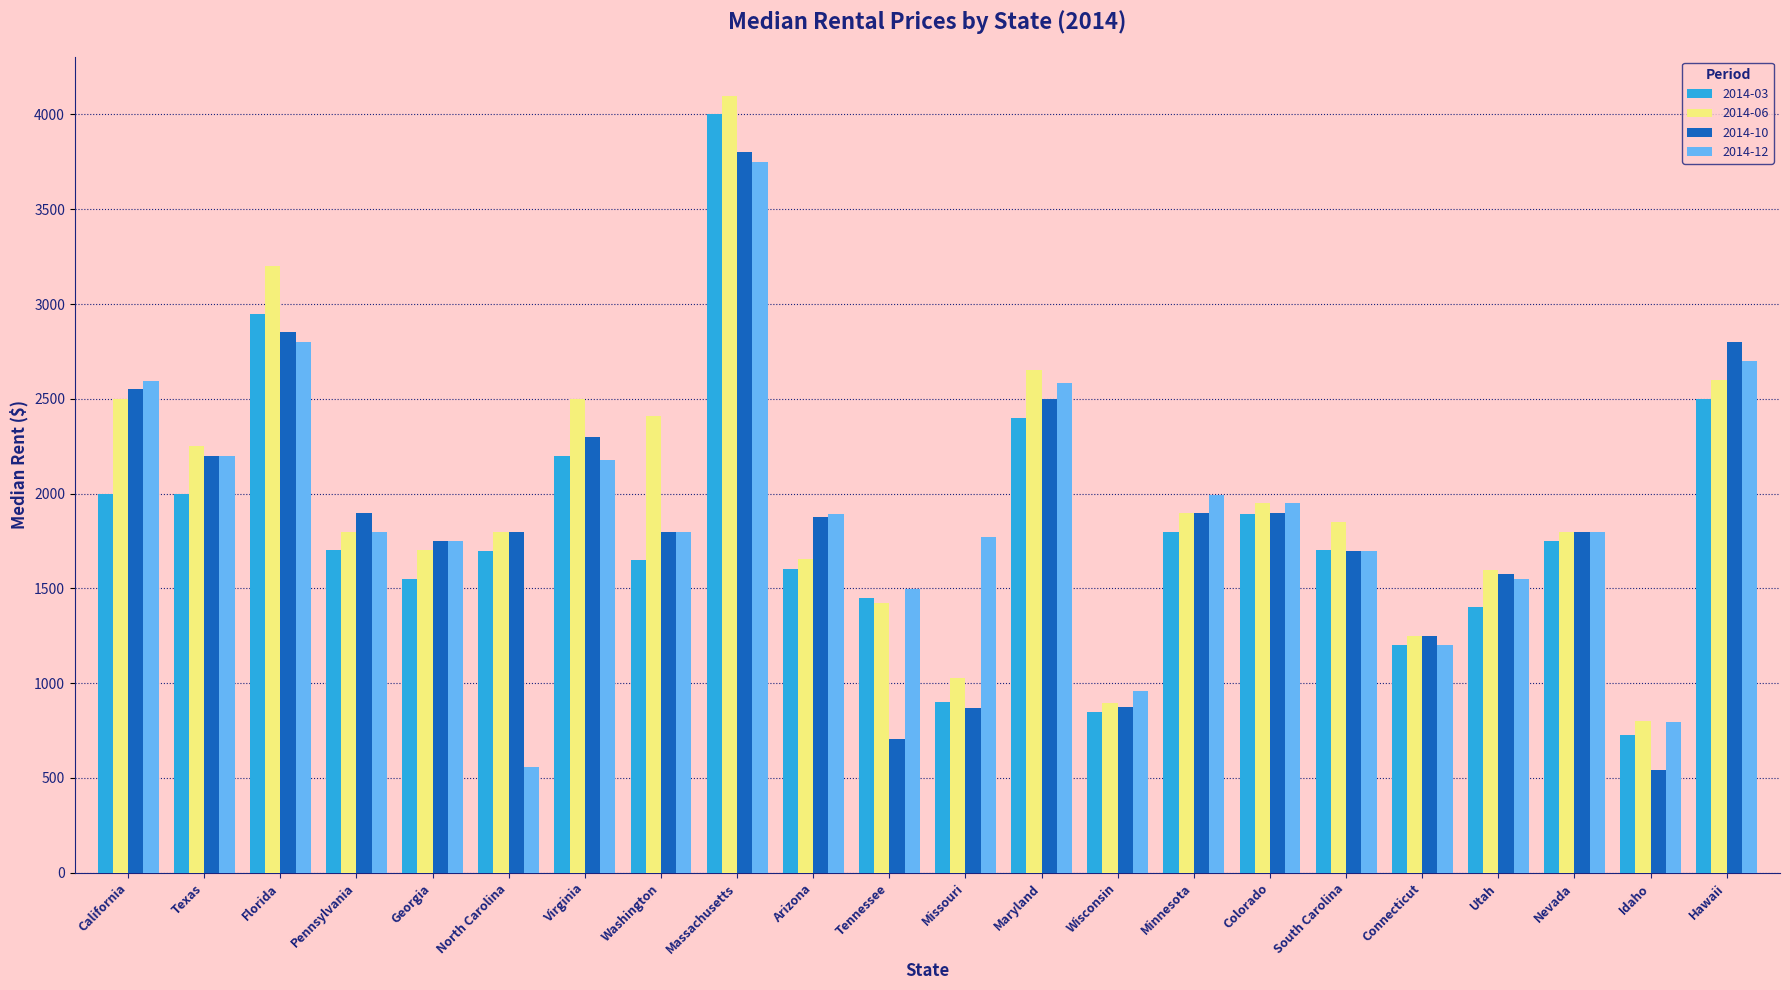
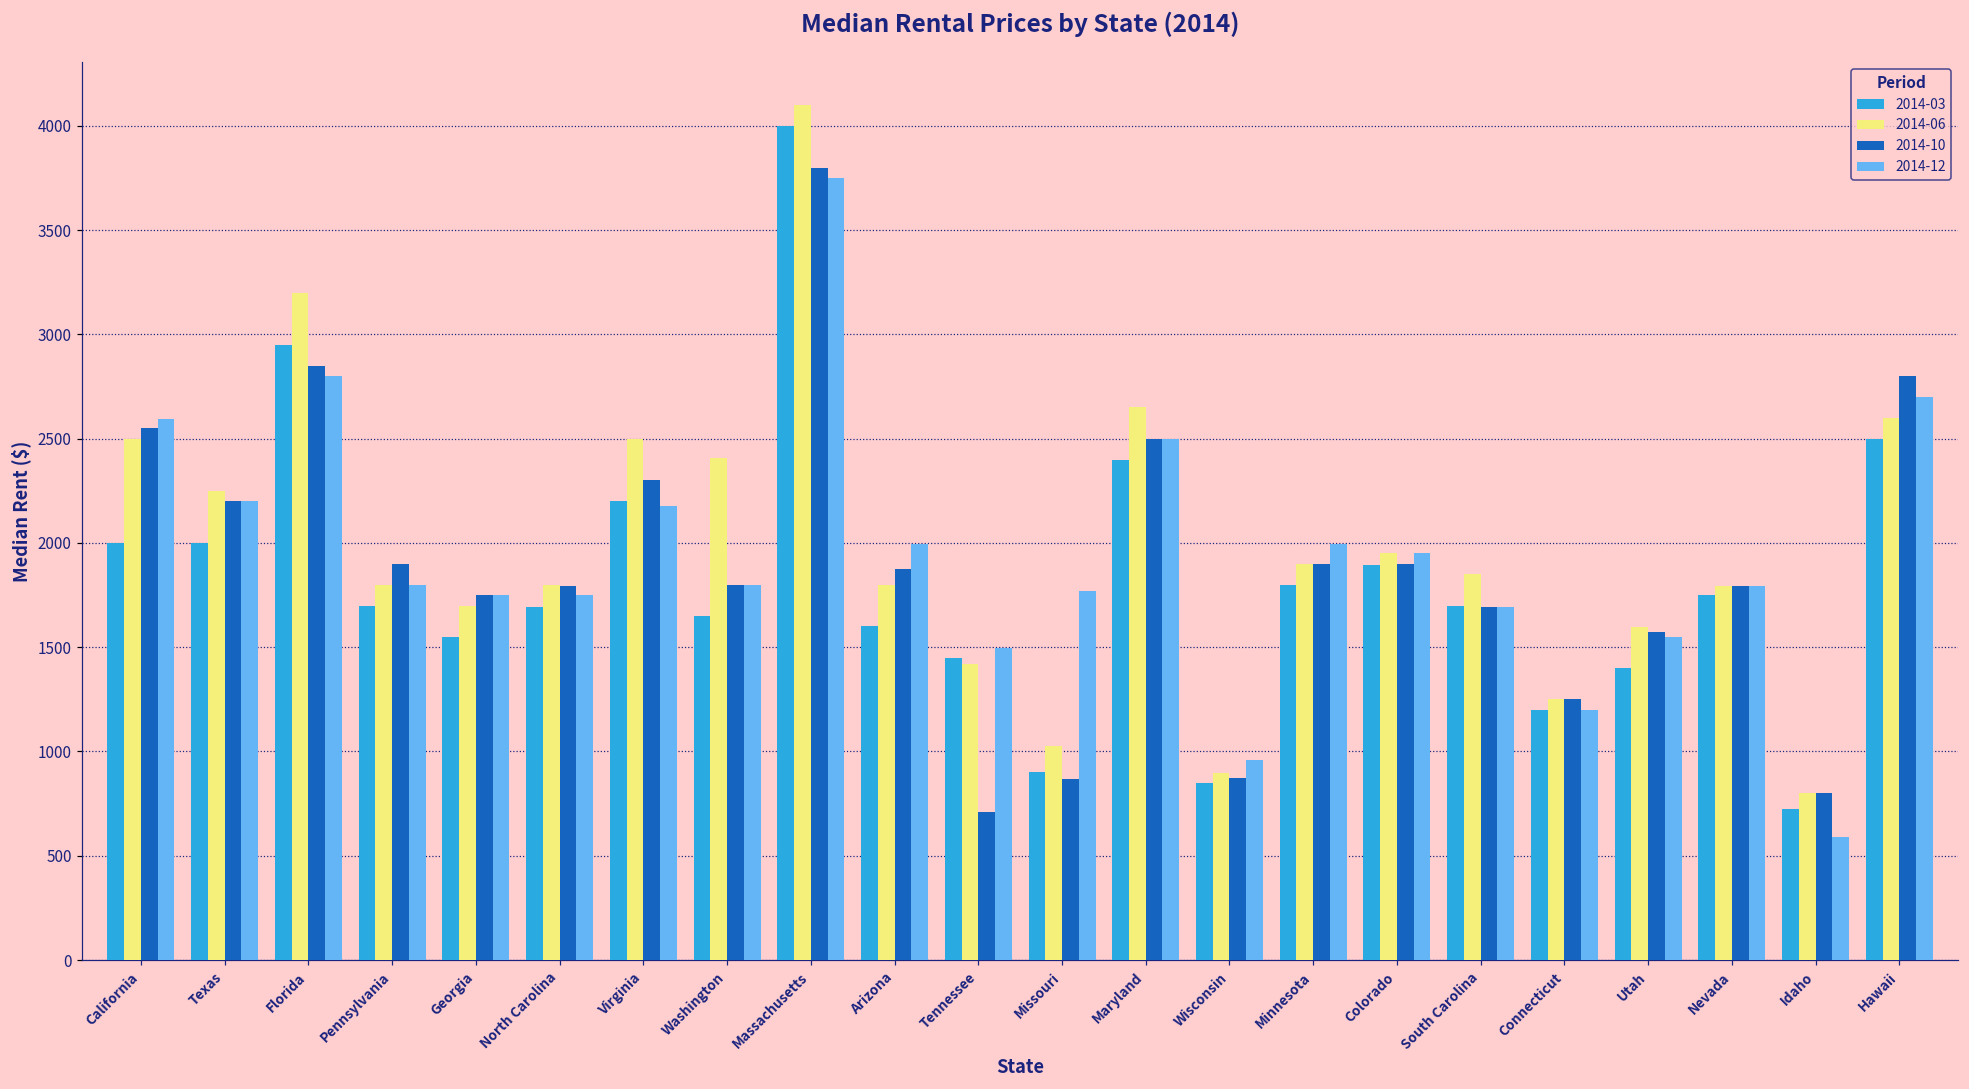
2014-12, North Carolina: 560 -> 1750
2014-06, Arizona: 1650 -> 1800
2014-12, Arizona: 1900 -> 2000
2014-12, Maryland: 2580 -> 2500
2014-10, Idaho: 540 -> 800
2014-12, Idaho: 800 -> 590
